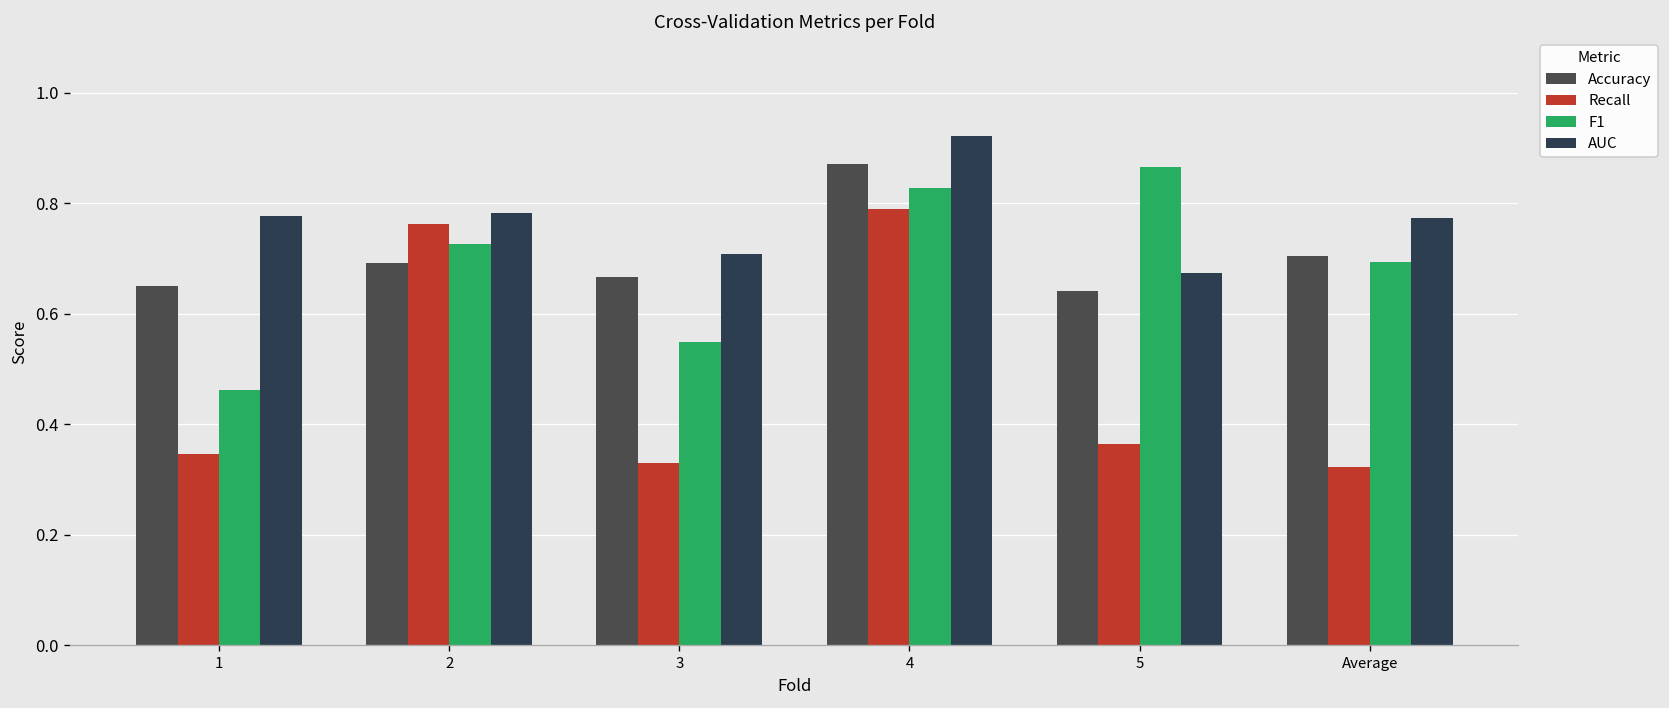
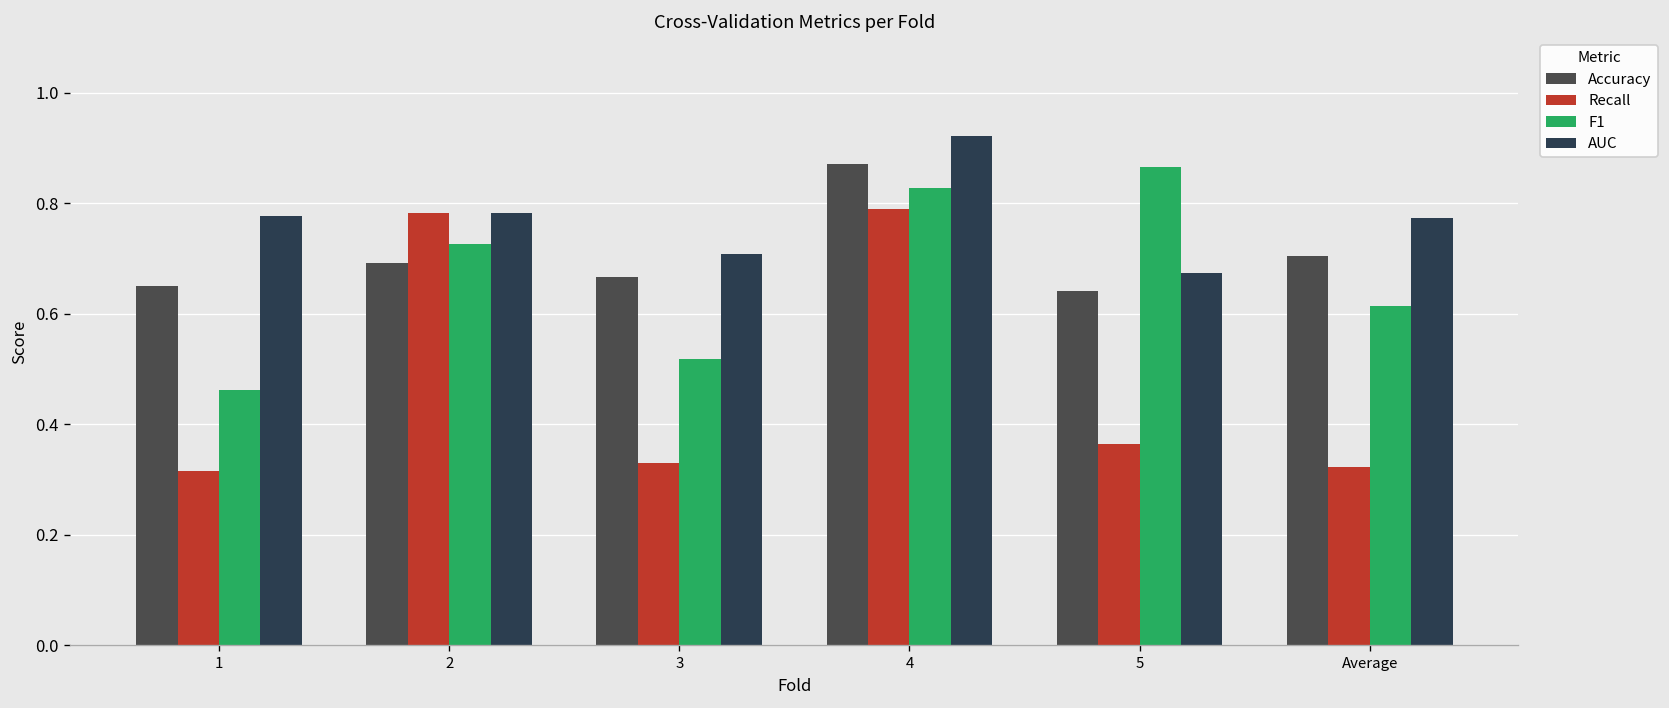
Recall, 1: 0.35 -> 0.32
Recall, 2: 0.76 -> 0.78
F1, 3: 0.55 -> 0.52
F1, Average: 0.69 -> 0.61
